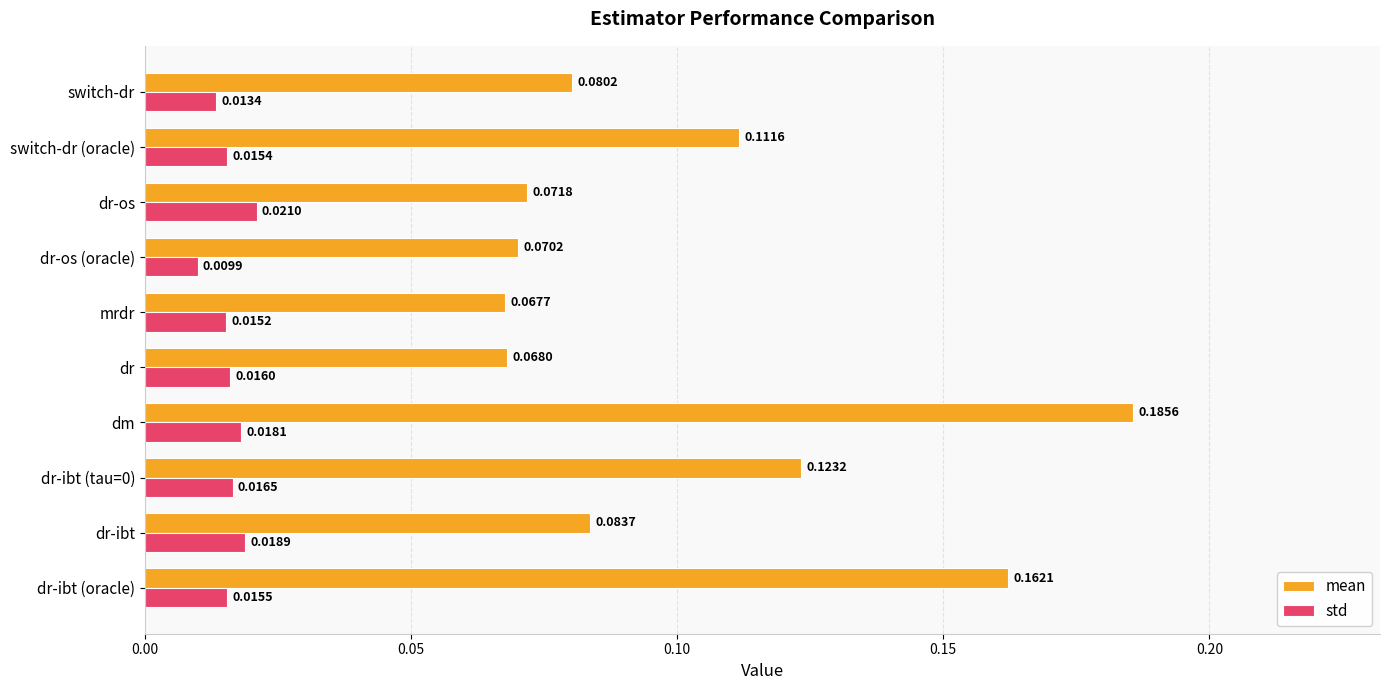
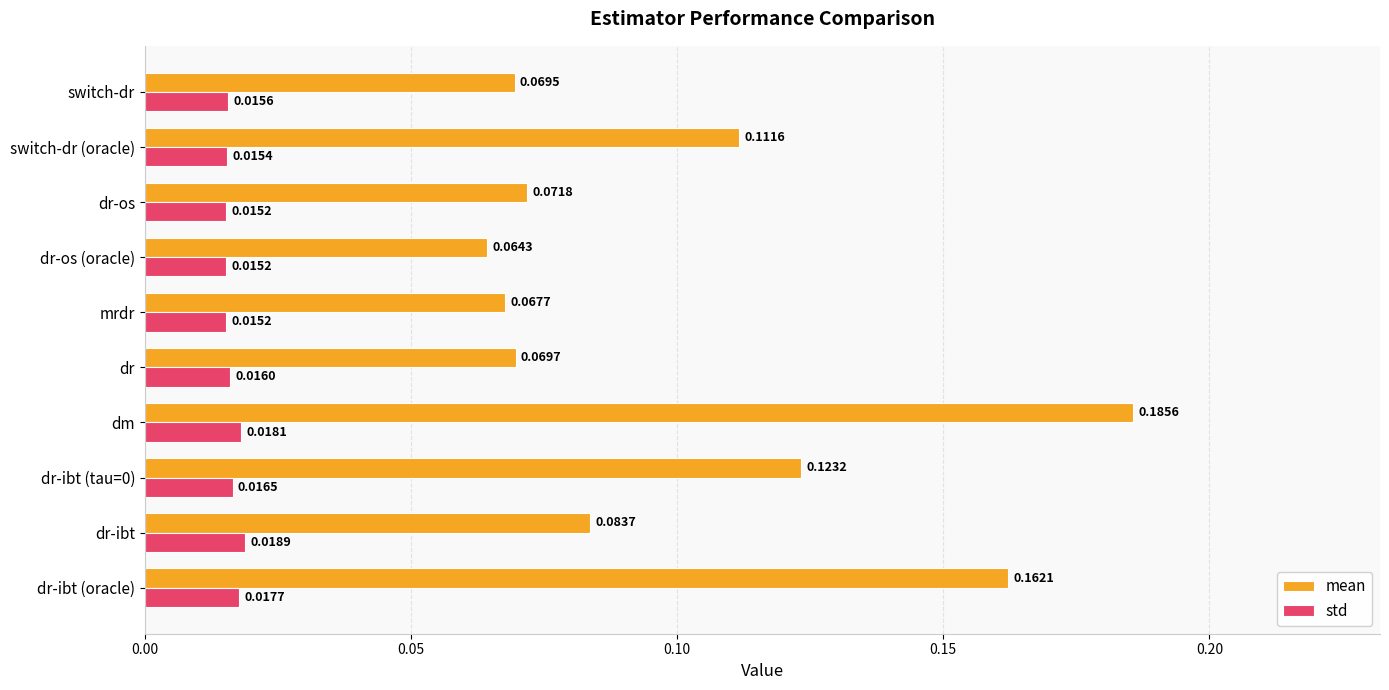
mean, switch-dr: 0.0802 -> 0.0695
std, switch-dr: 0.0134 -> 0.0156
std, dr-os: 0.0210 -> 0.0152
mean, dr-os (oracle): 0.0702 -> 0.0643
std, dr-os (oracle): 0.0099 -> 0.0152
mean, dr: 0.0680 -> 0.0697
std, dr-ibt (oracle): 0.0155 -> 0.0177
